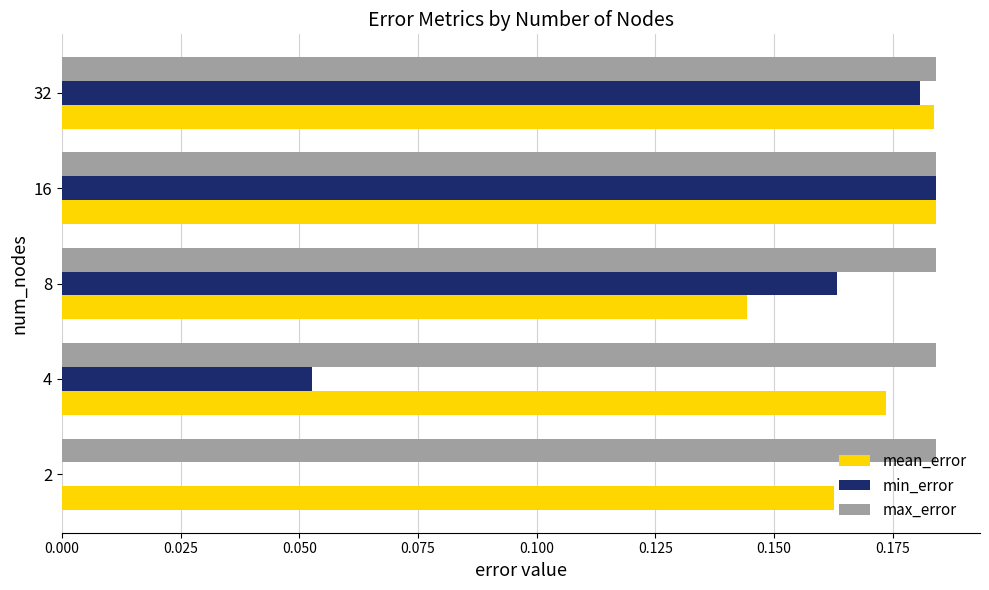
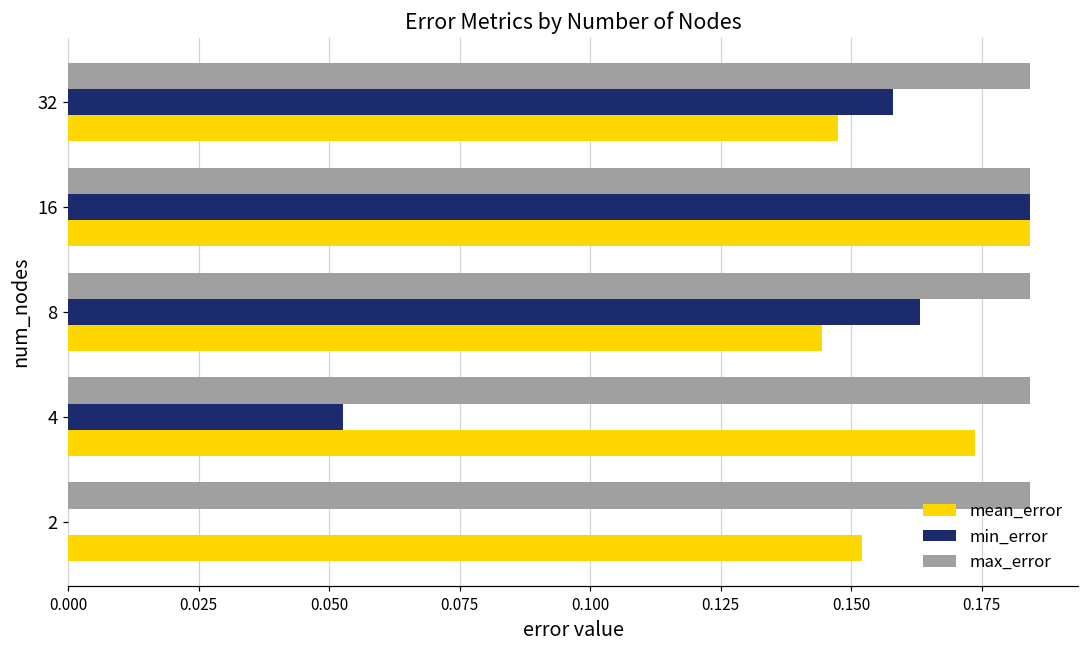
min_error, 32: 0.181 -> 0.158
mean_error, 32: 0.184 -> 0.147
mean_error, 2: 0.163 -> 0.152
